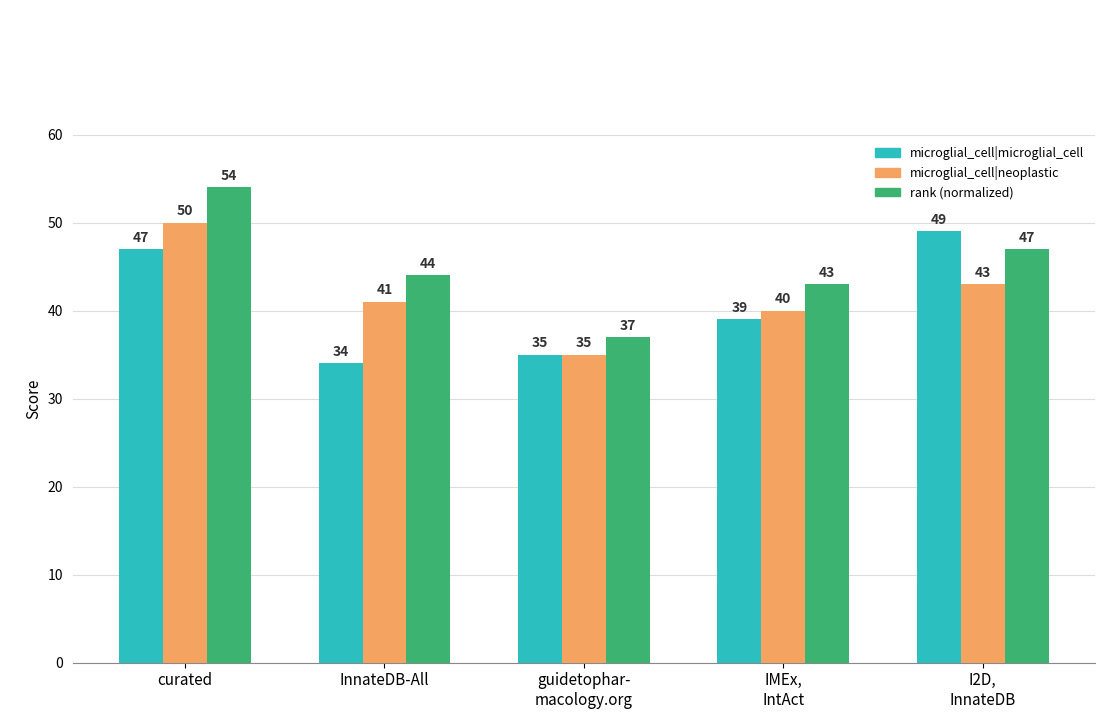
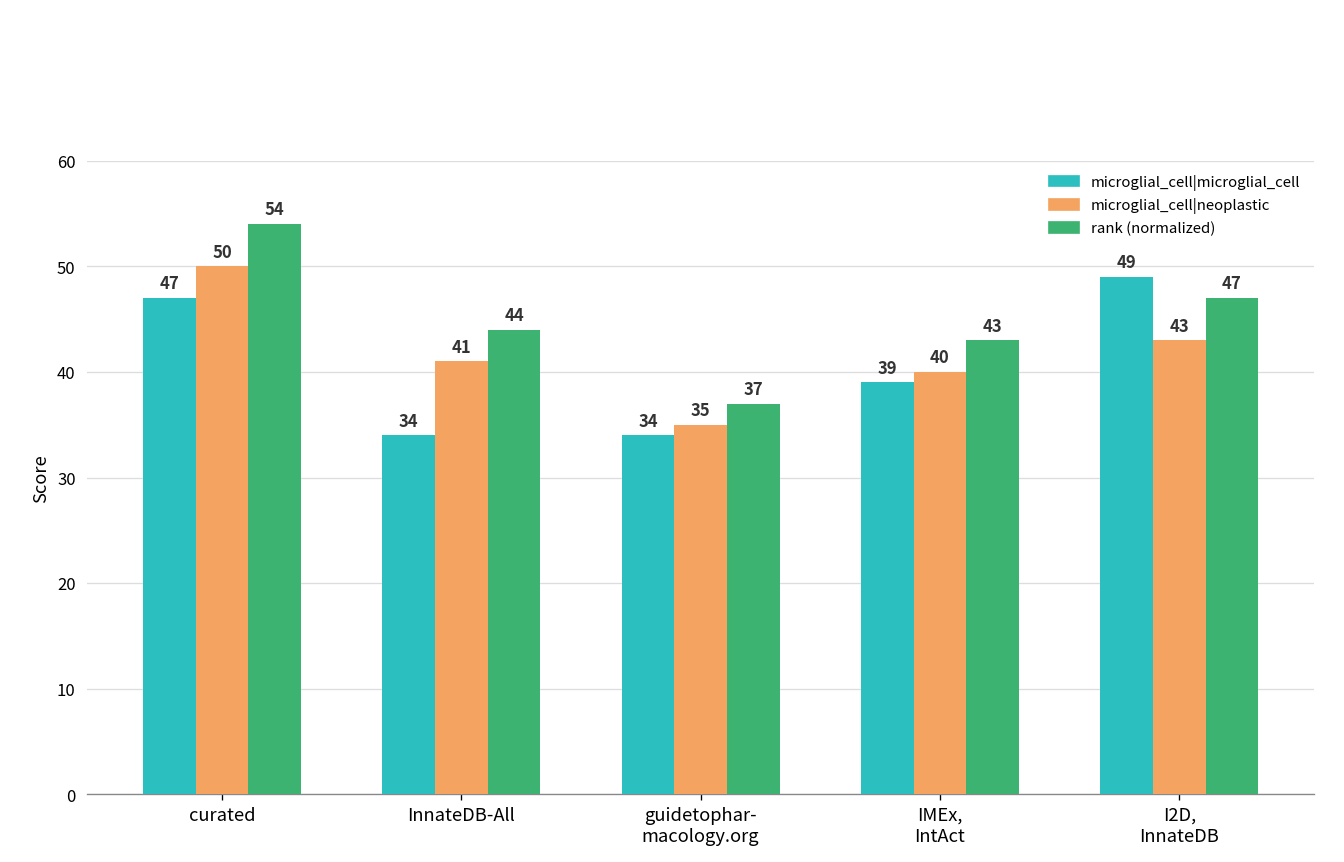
microglial_cell|microglial_cell, guidetophar- macology.org: 35 -> 34
